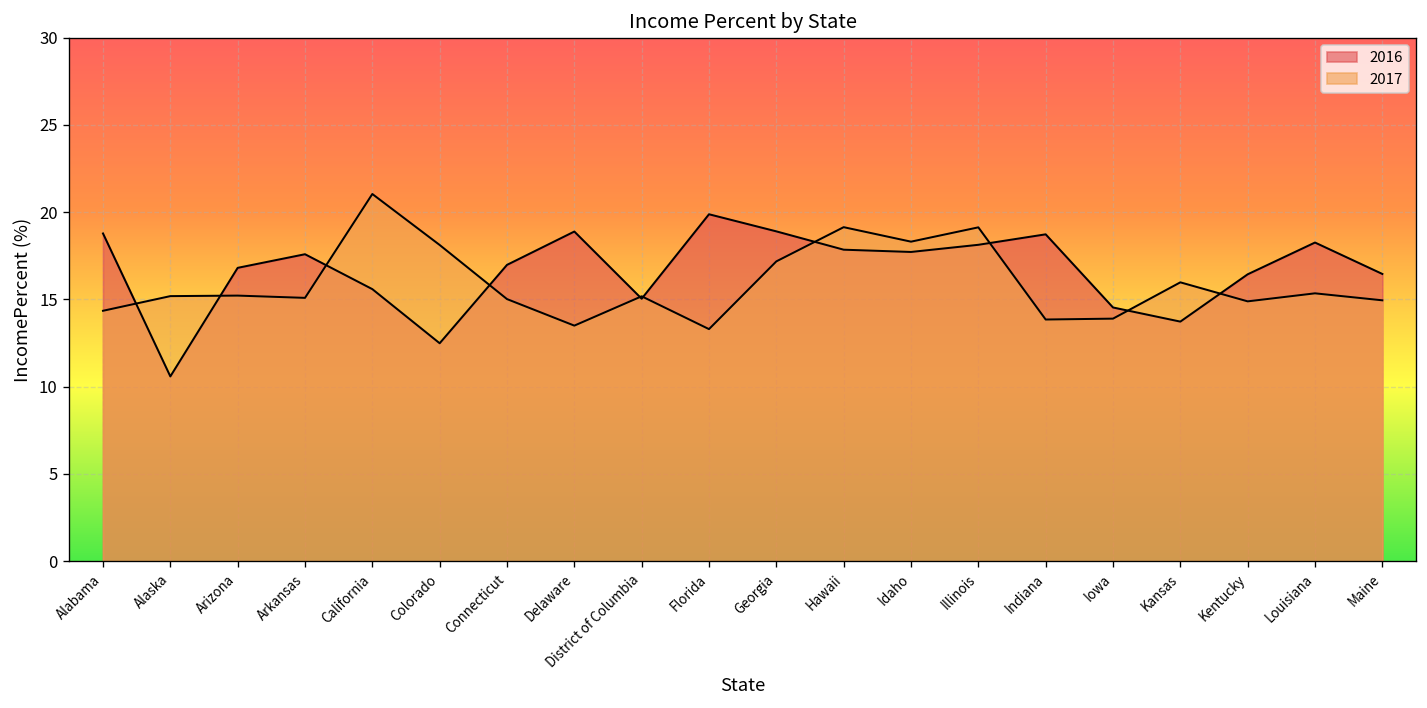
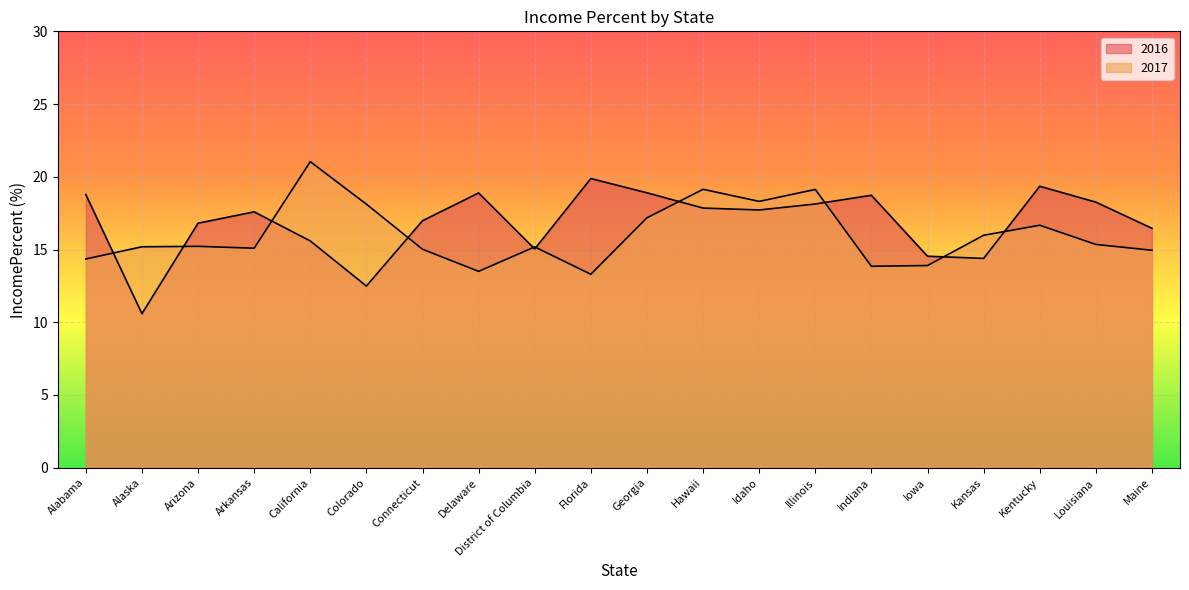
2016, Kansas: 13.7 -> 14.4
2016, Kentucky: 16.4 -> 19.4
2017, Kentucky: 14.9 -> 16.7
